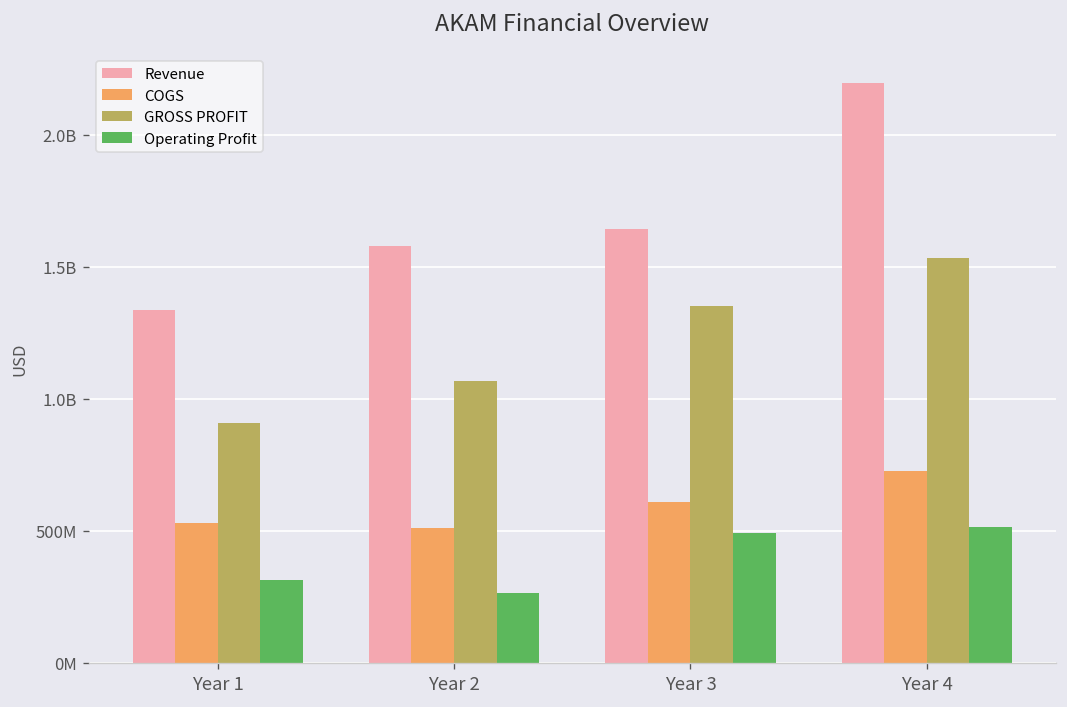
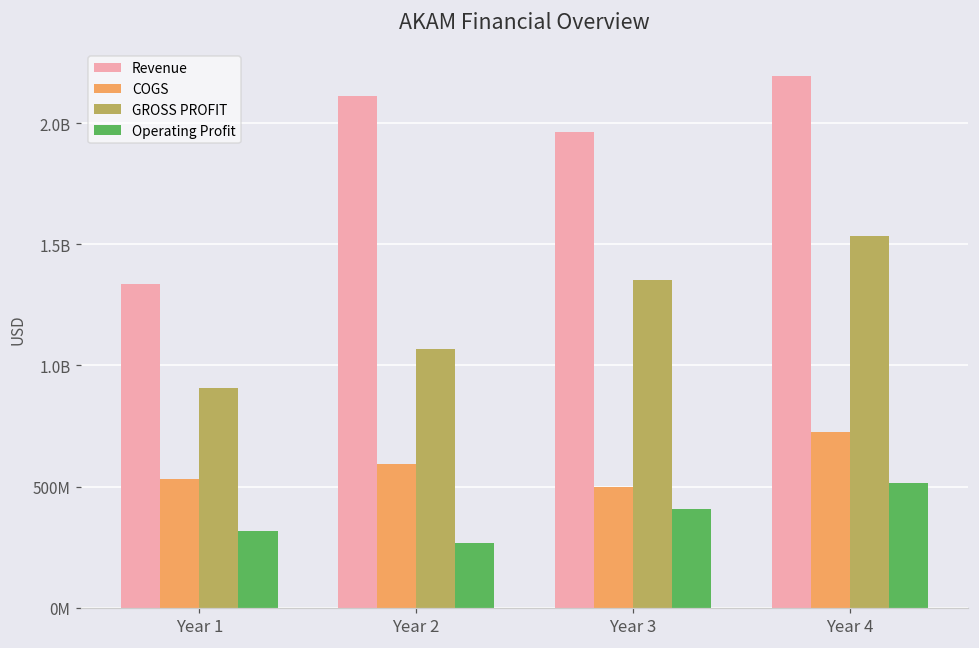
Revenue, Year 2: 1580000000 -> 2110000000
COGS, Year 2: 510000000 -> 600000000
Revenue, Year 3: 1640000000 -> 1960000000
COGS, Year 3: 610000000 -> 500000000
Operating Profit, Year 3: 490000000 -> 410000000
